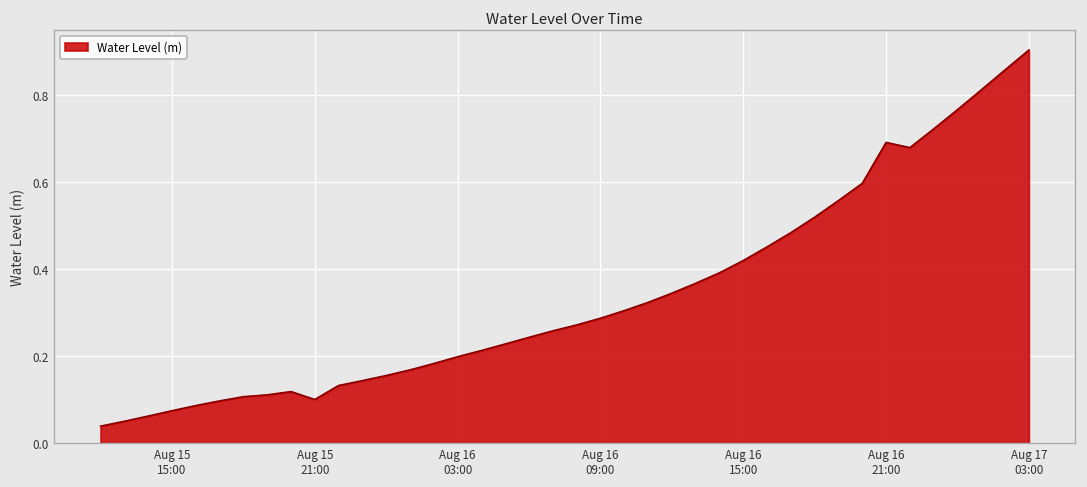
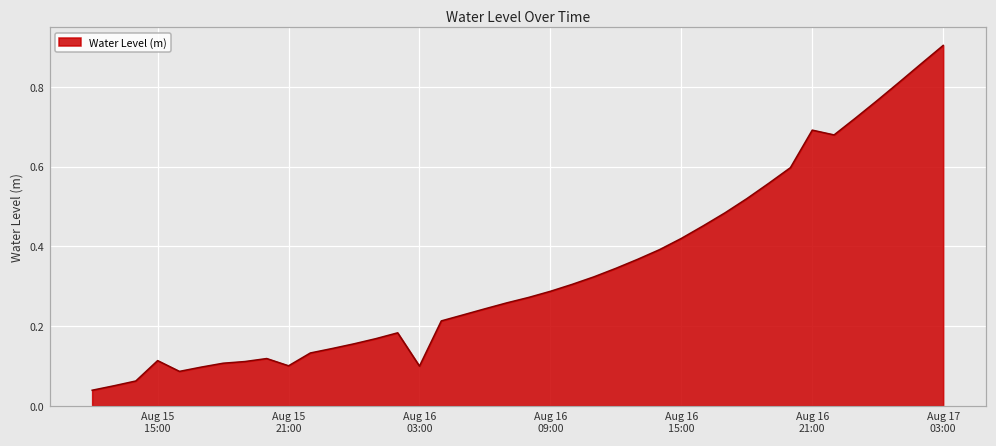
Aug 15 15:00: 0.07 -> 0.11
Aug 16 03:00: 0.20 -> 0.10
